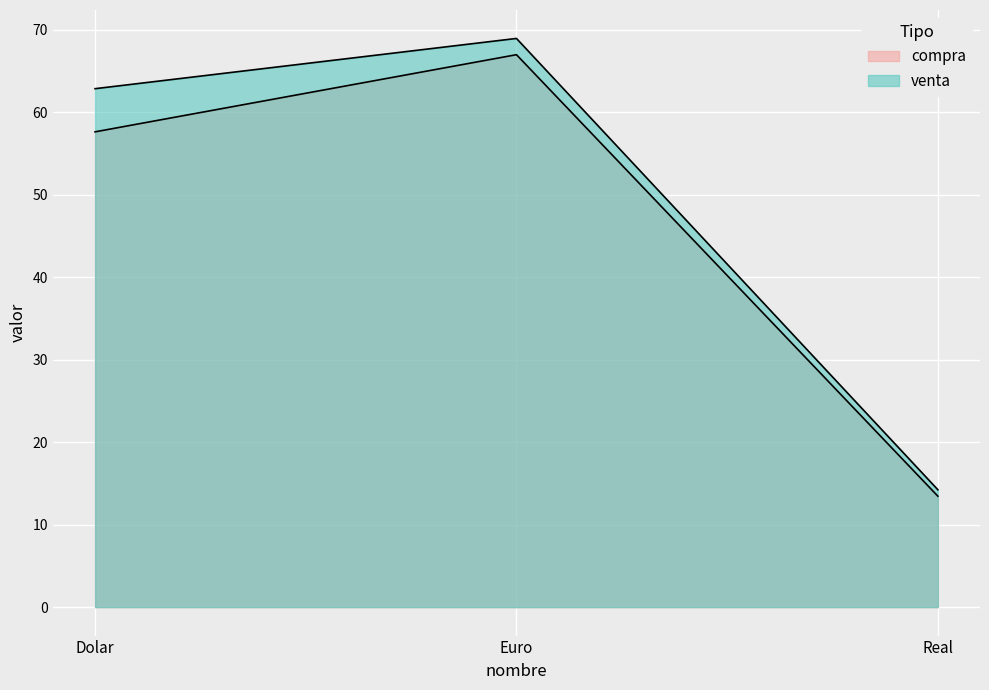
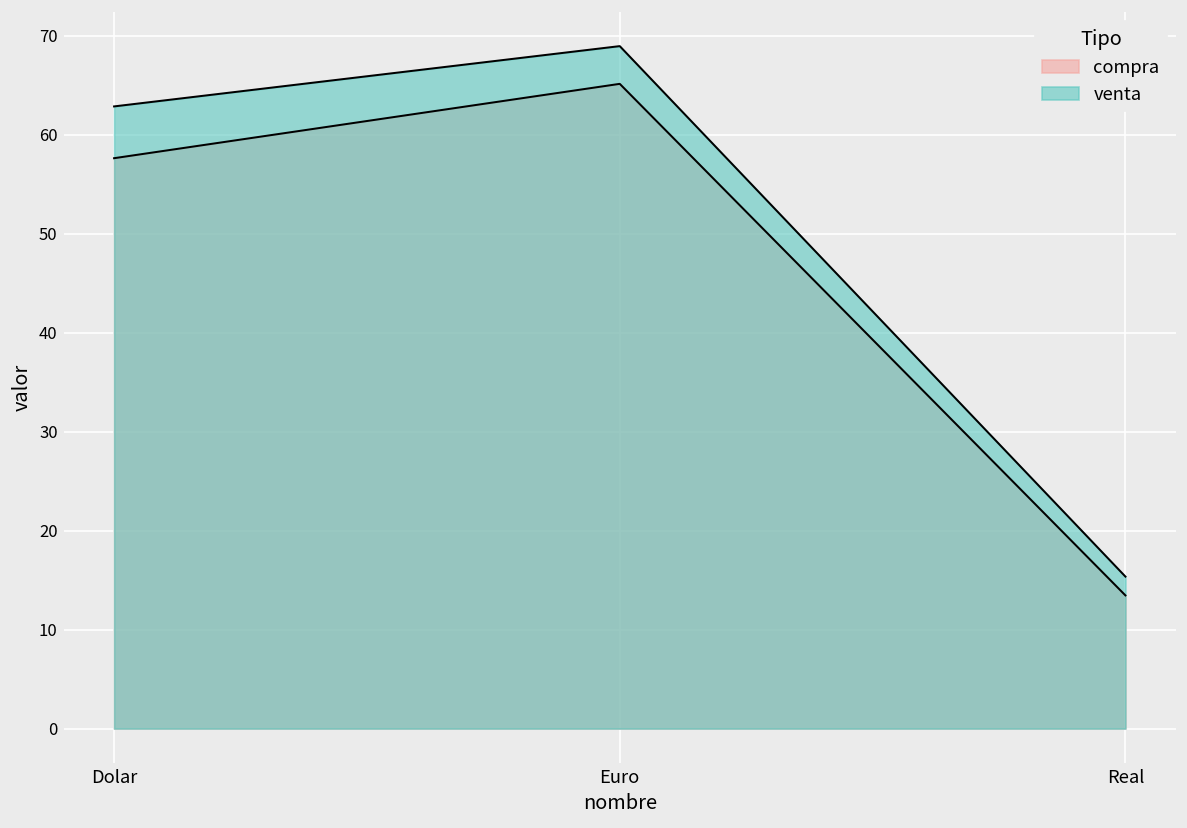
compra, Euro: 67 -> 65
venta, Real: 14 -> 15
